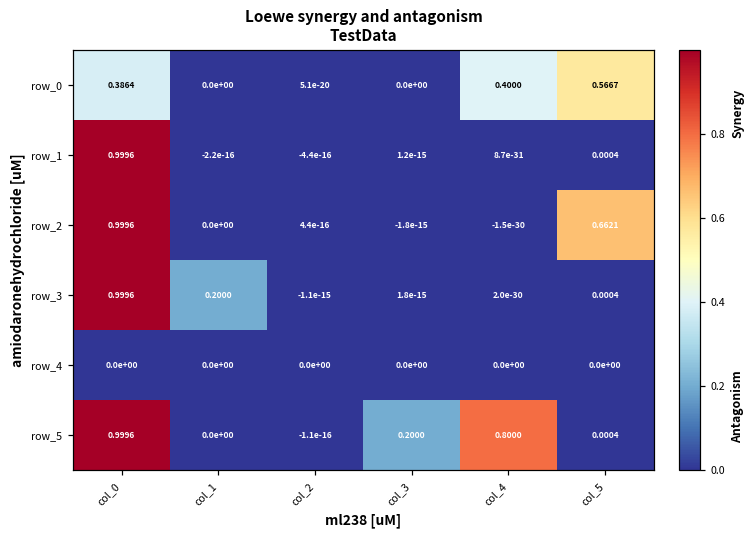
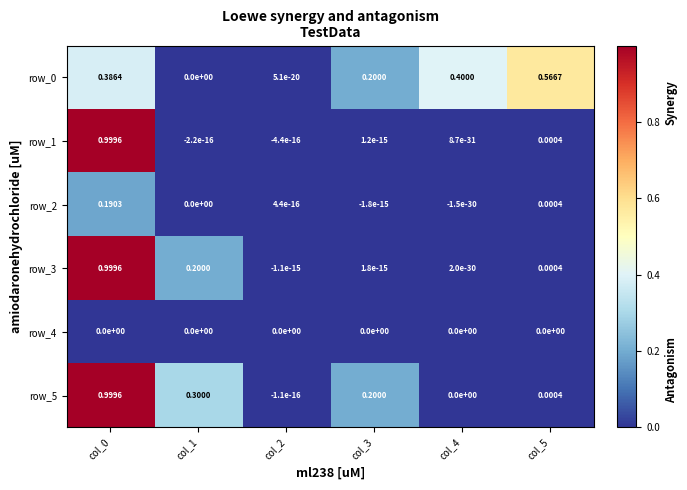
row_0, col_3: 0.0e+00 -> 0.2000
row_2, col_0: 0.9996 -> 0.1903
row_2, col_5: 0.6621 -> 0.0004
row_5, col_1: 0.0e+00 -> 0.3000
row_5, col_4: 0.8000 -> 0.0e+00
